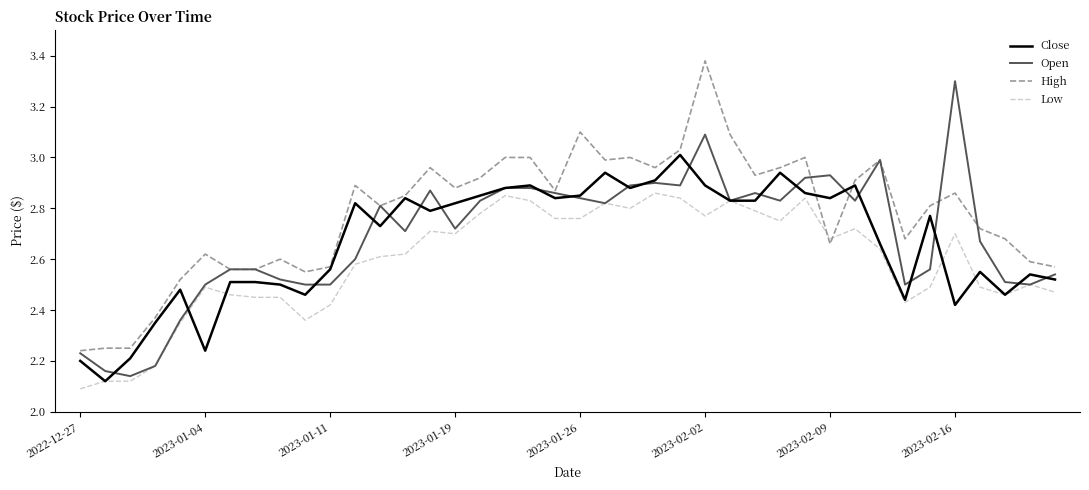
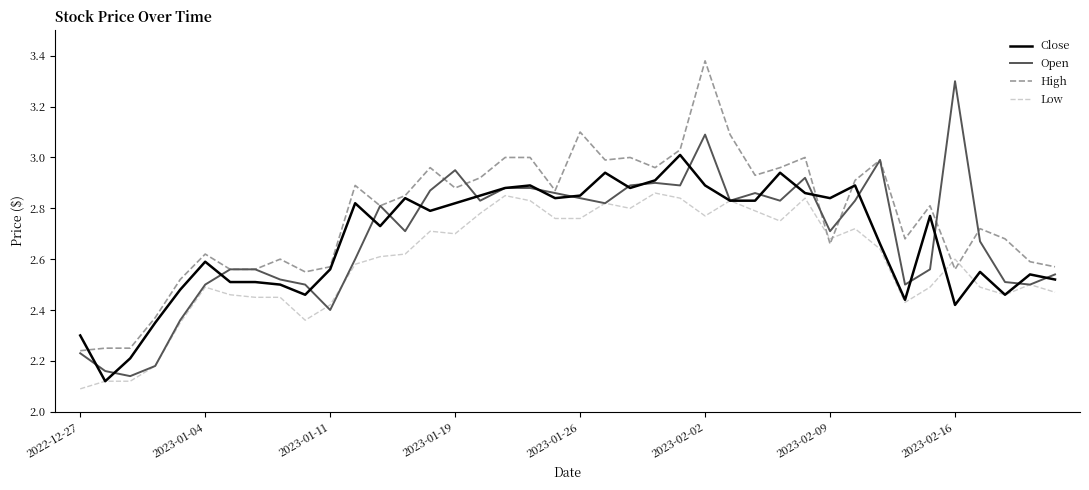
Close, 2022-12-27: 2.2 -> 2.3
Close, 2023-01-04: 2.24 -> 2.59
Open, 2023-01-11: 2.5 -> 2.4
Open, 2023-01-19: 2.72 -> 2.95
Open, 2023-02-09: 2.93 -> 2.71
High, 2023-02-16: 2.86 -> 2.56
Low, 2023-02-16: 2.7 -> 2.6
